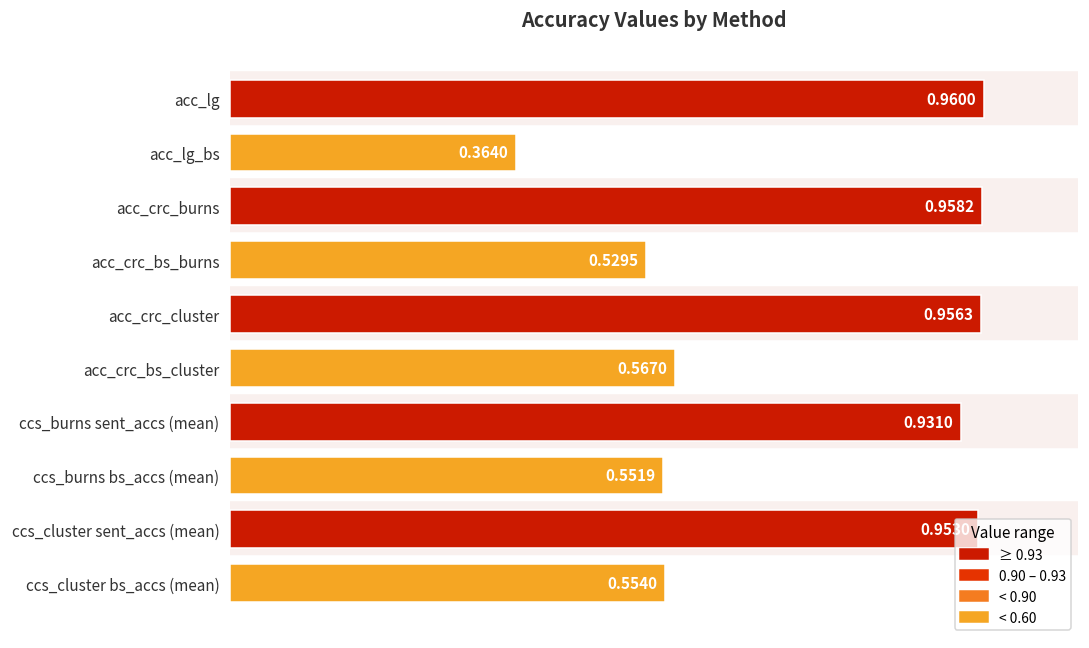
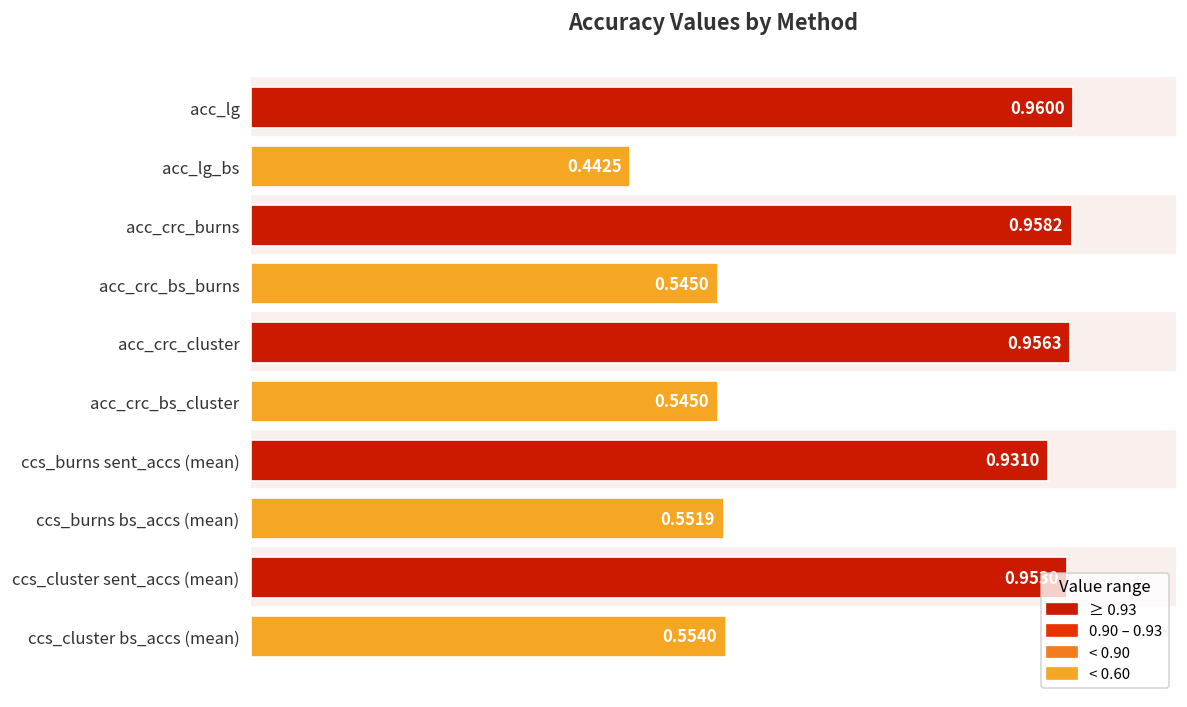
acc_lg_bs: 0.3640 -> 0.4425
acc_crc_bs_burns: 0.5295 -> 0.5450
acc_crc_bs_cluster: 0.5670 -> 0.5450
